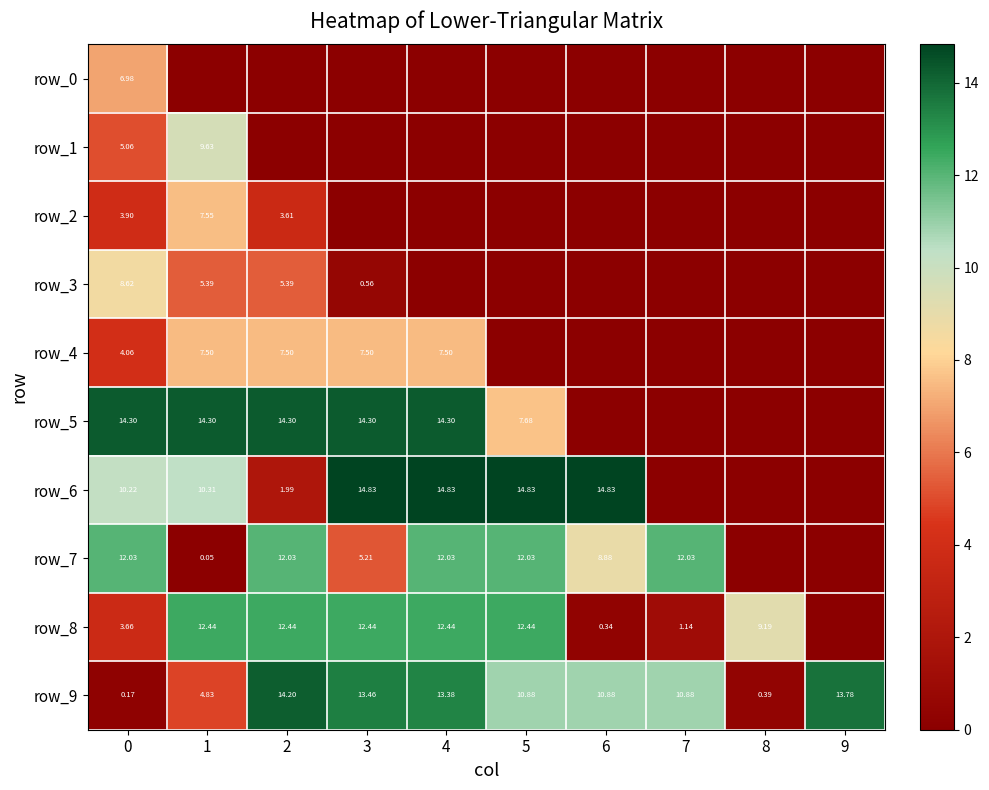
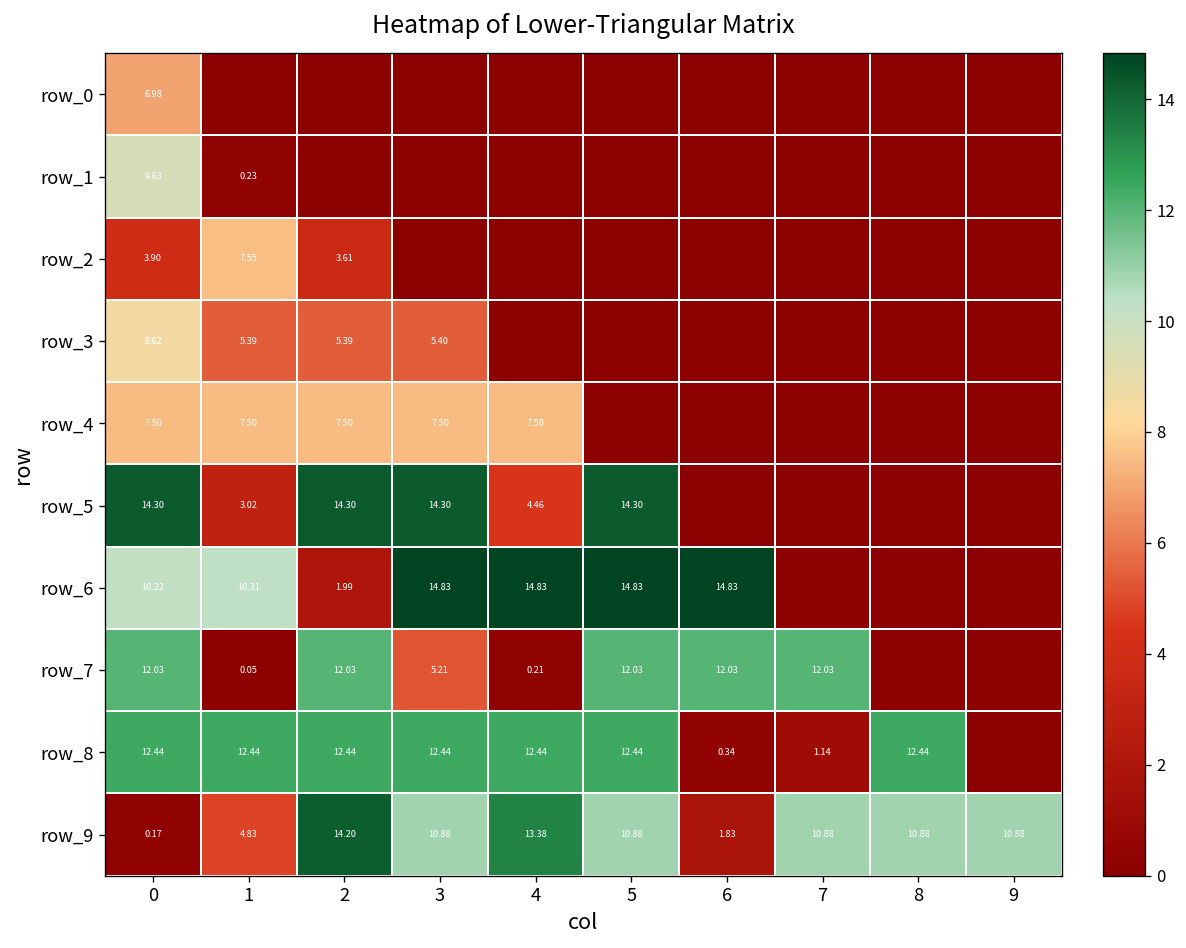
row_1, 0: 5.06 -> 9.63
row_1, 1: 9.63 -> 0.23
row_3, 3: 0.56 -> 5.40
row_4, 0: 4.06 -> 7.50
row_5, 1: 14.30 -> 3.02
row_5, 4: 14.30 -> 4.46
row_5, 5: 7.68 -> 14.30
row_7, 4: 12.03 -> 0.21
row_7, 6: 8.88 -> 12.03
row_8, 0: 3.66 -> 12.44
row_8, 8: 9.19 -> 12.44
row_9, 3: 13.46 -> 10.88
row_9, 6: 10.88 -> 1.83
row_9, 8: 0.39 -> 10.88
row_9, 9: 13.78 -> 10.88
